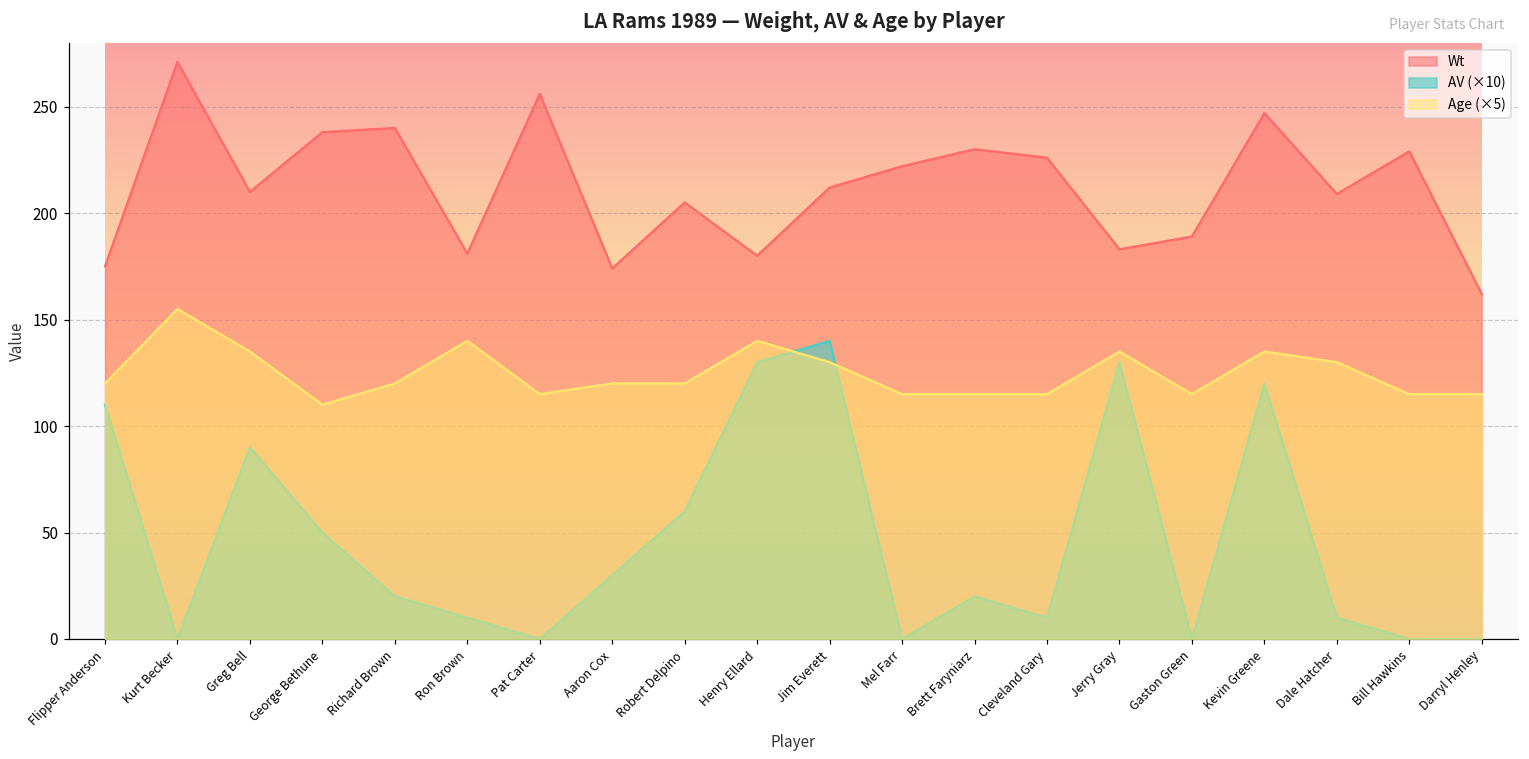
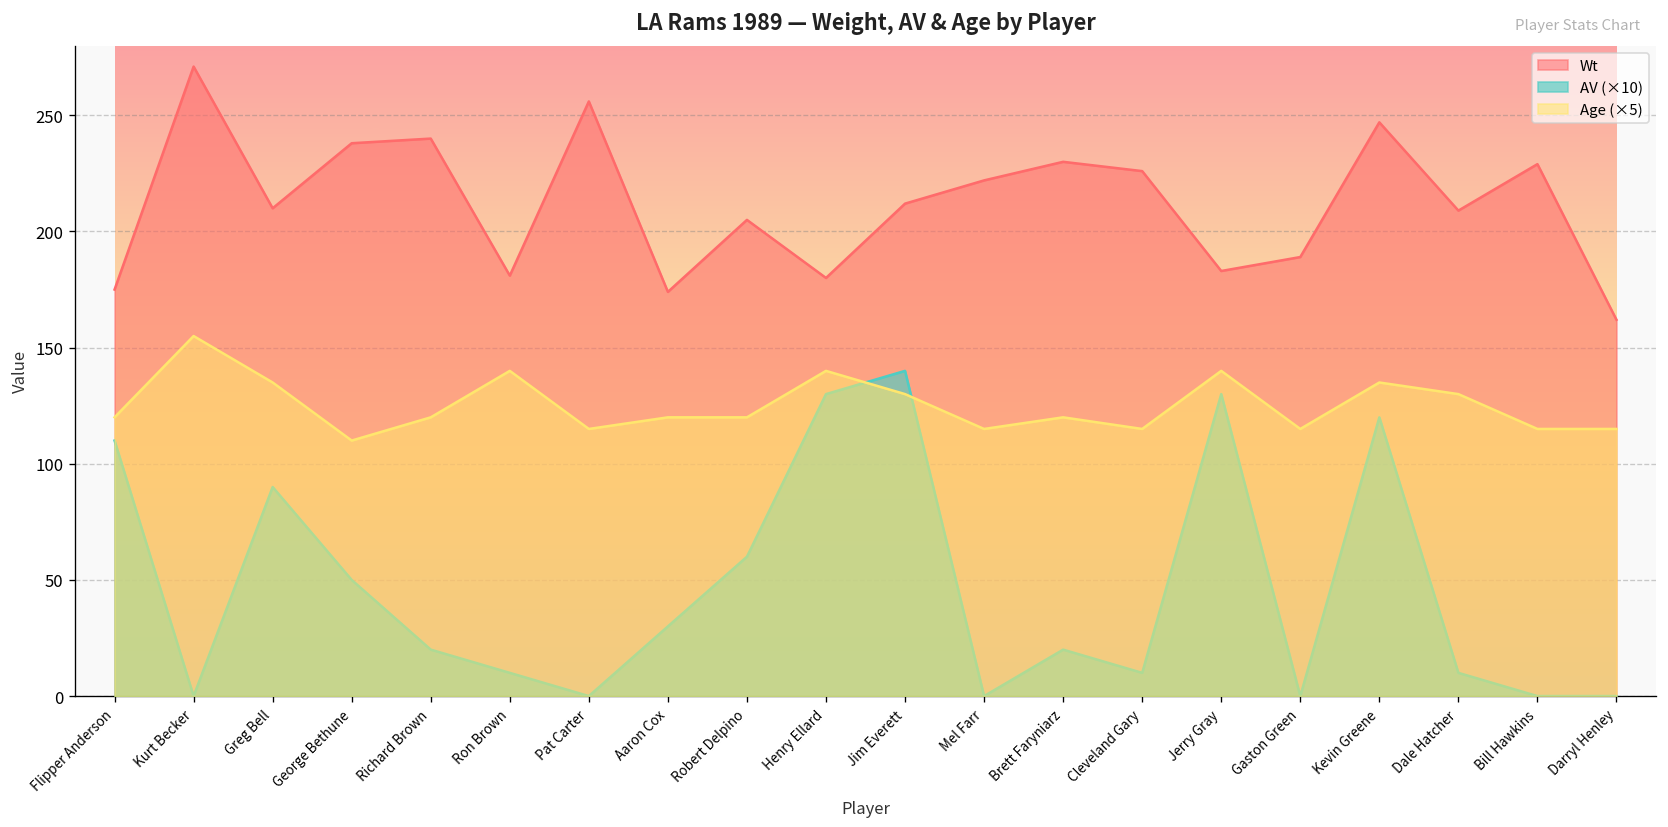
Age (×5), Brett Faryniarz: 115 -> 120
Age (×5), Jerry Gray: 135 -> 140
